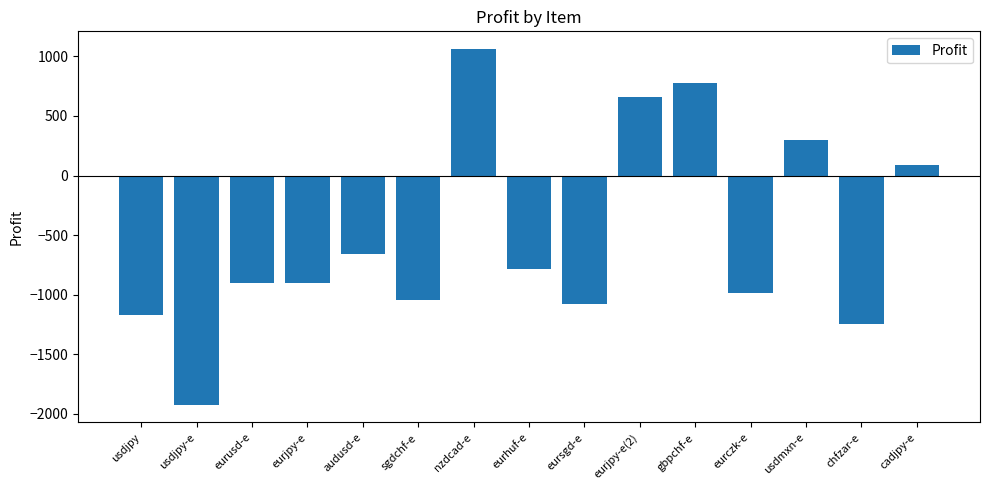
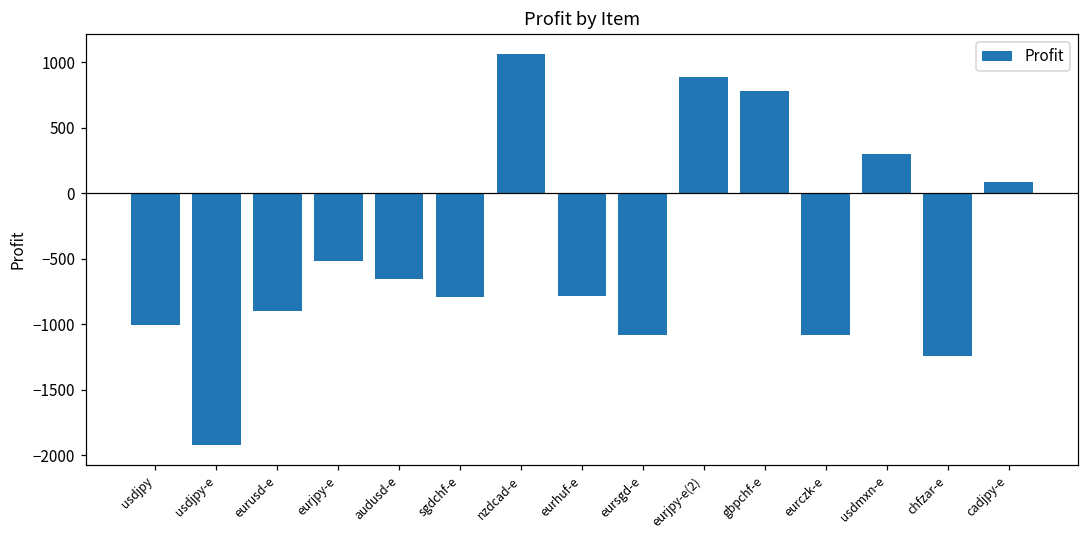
usdjpy: -1170 -> -1010
eurjpy-e: -900 -> -520
sgdchf-e: -1050 -> -790
eurjpy-e(2): 660 -> 880
eurczk-e: -990 -> -1080
